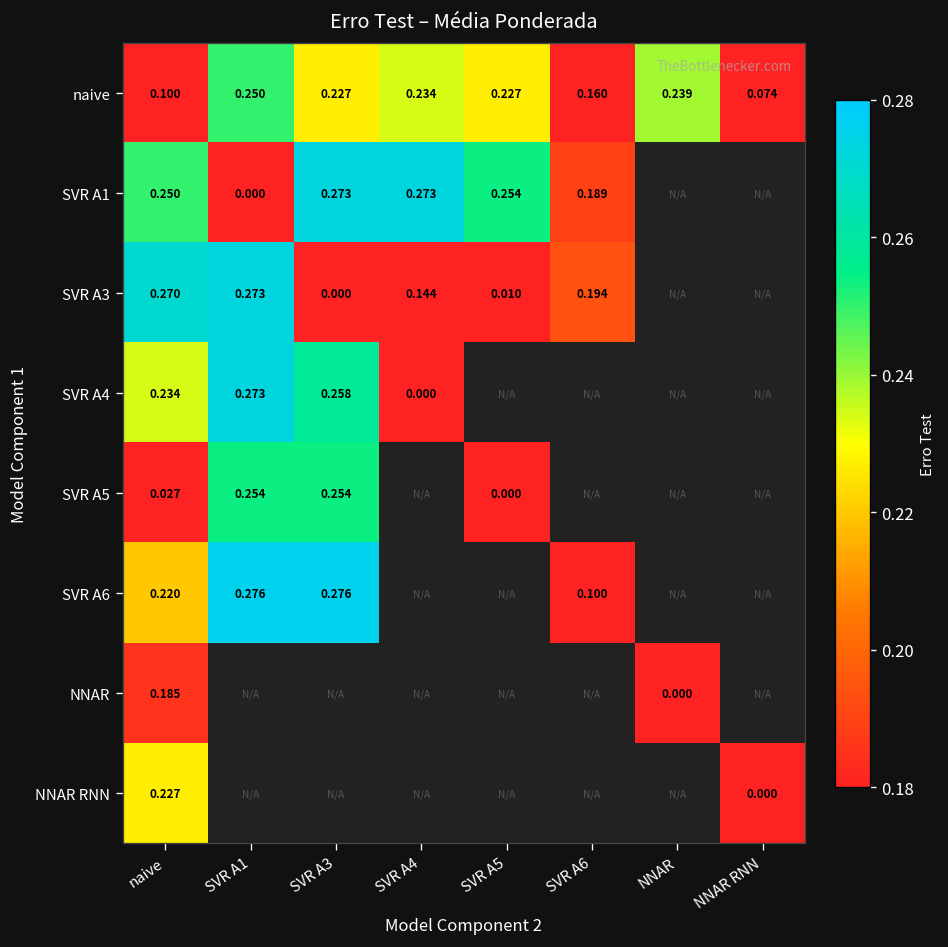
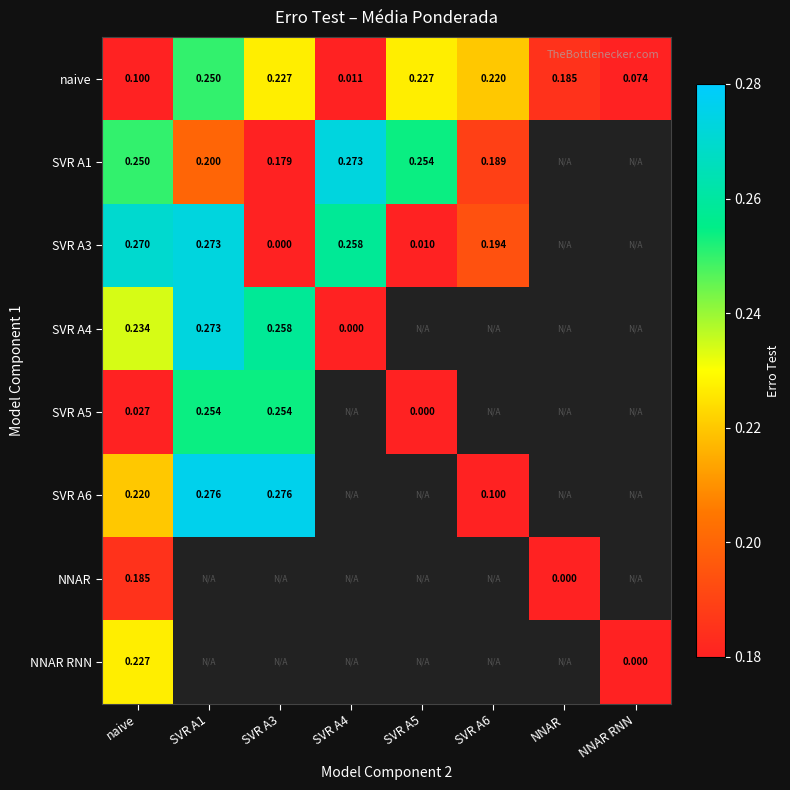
naive, SVR A4: 0.234 -> 0.011
naive, SVR A6: 0.160 -> 0.220
naive, NNAR: 0.239 -> 0.185
SVR A1, SVR A1: 0.000 -> 0.200
SVR A1, SVR A3: 0.273 -> 0.179
SVR A3, SVR A4: 0.144 -> 0.258
